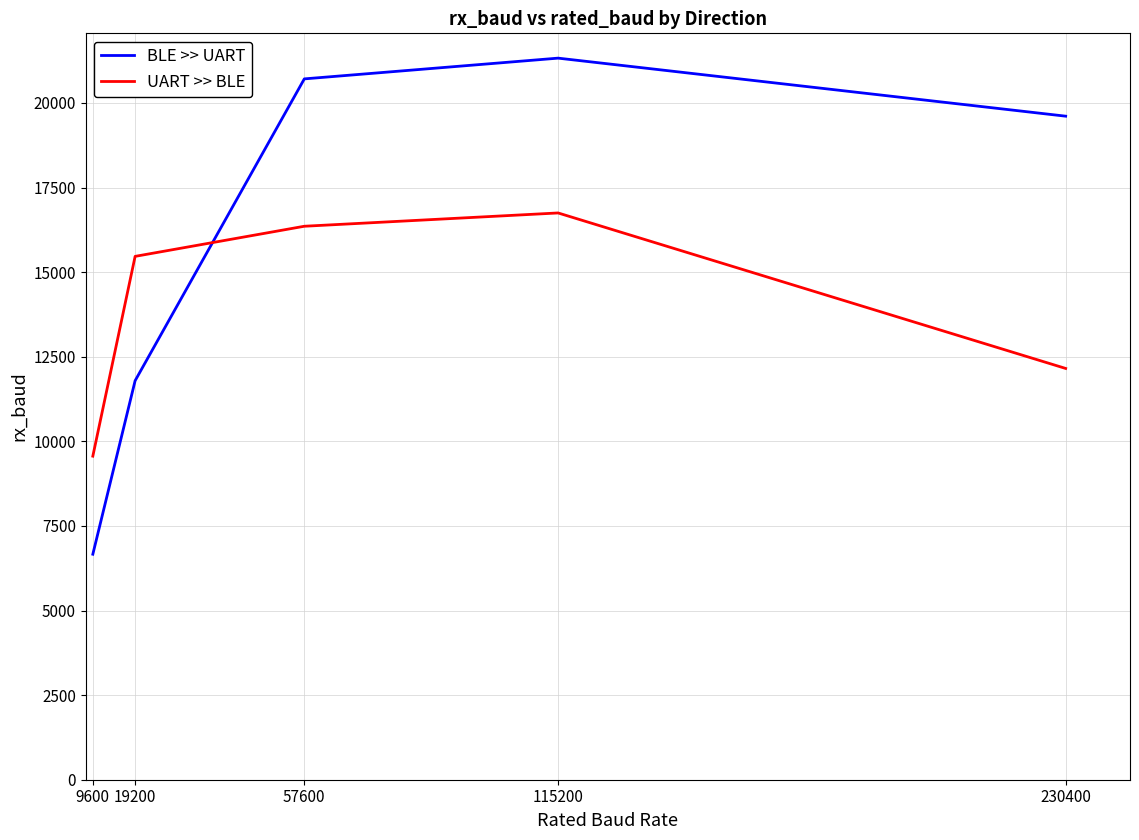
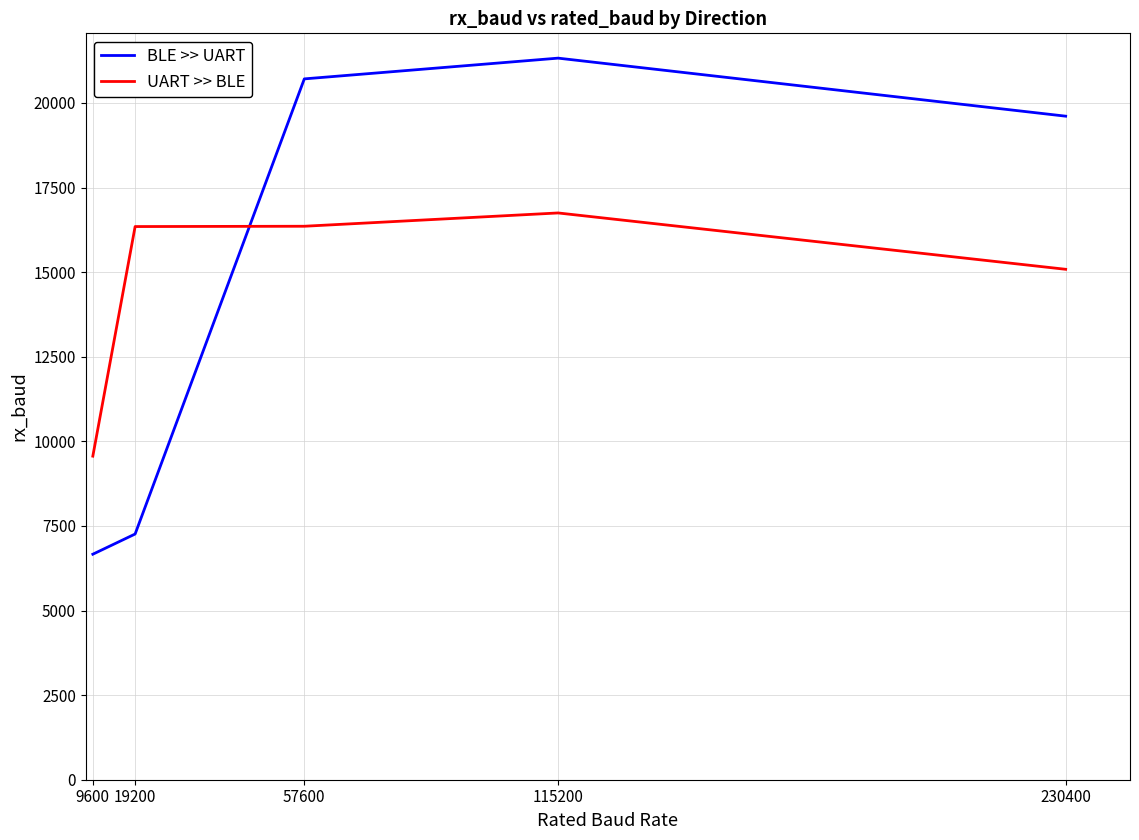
BLE >> UART, 19200: 11800 -> 7300
UART >> BLE, 19200: 15500 -> 16300
UART >> BLE, 230400: 12200 -> 15100
